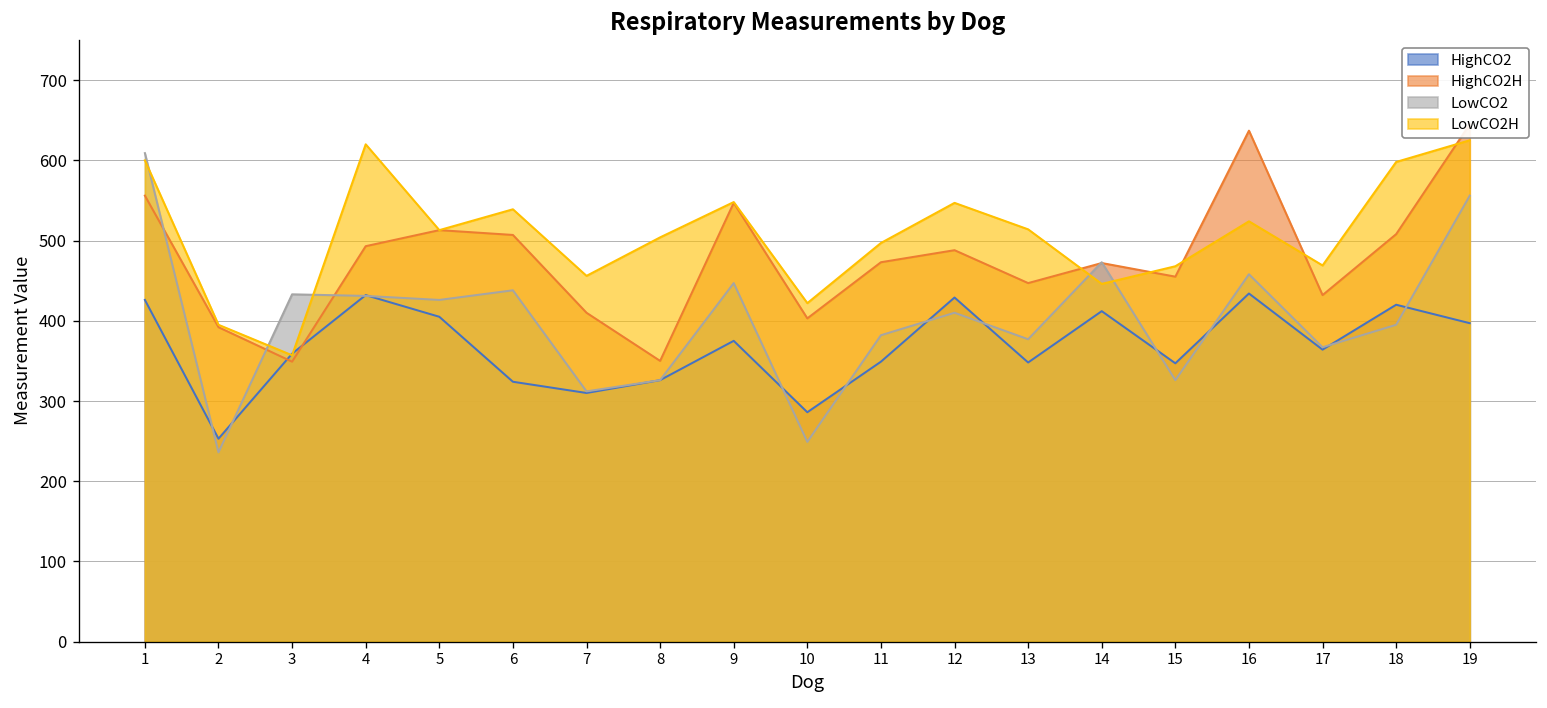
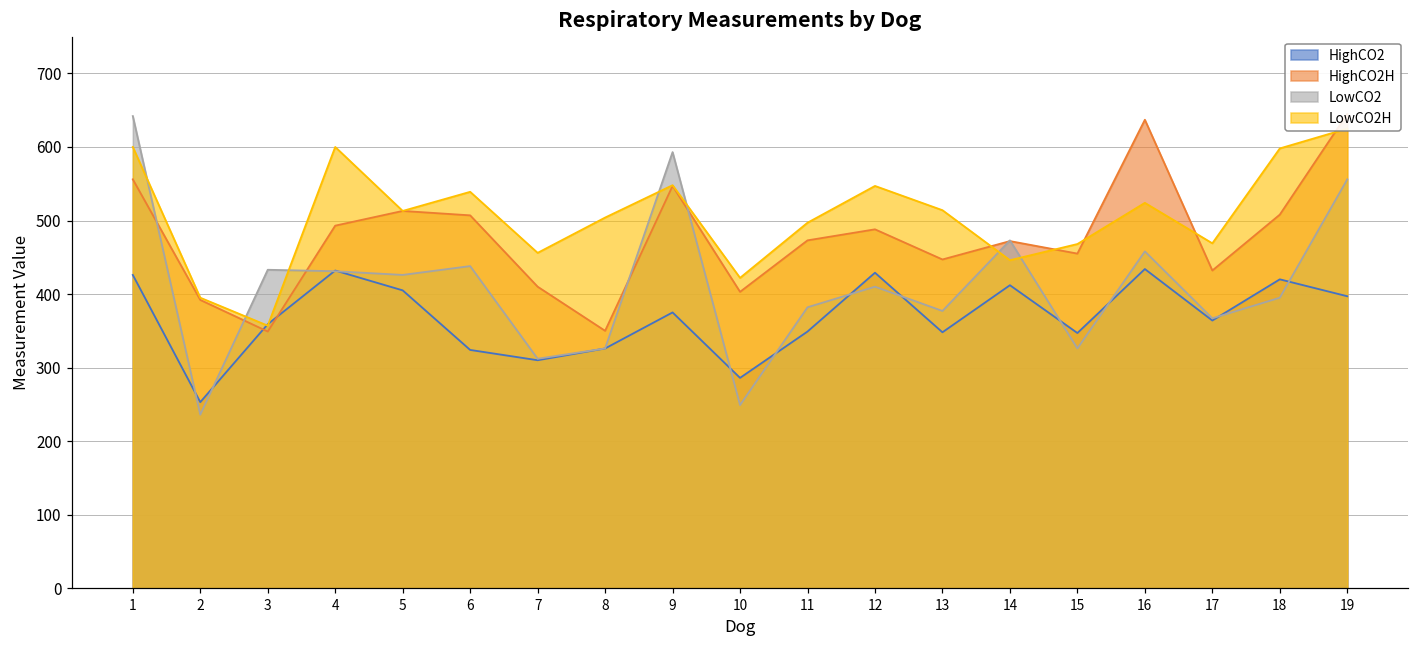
LowCO2, 1: 610 -> 640
LowCO2H, 4: 620 -> 600
LowCO2, 9: 450 -> 590
